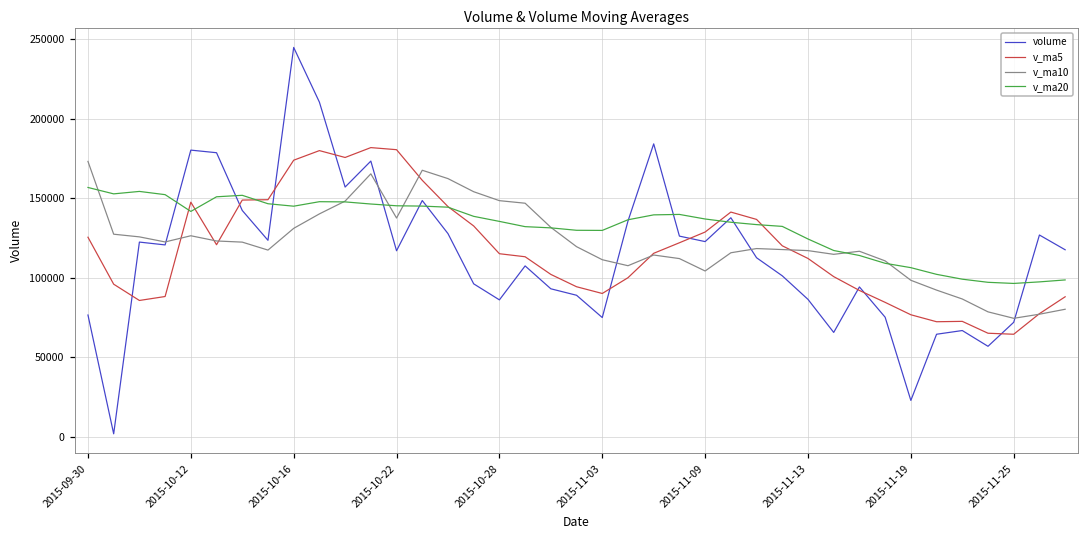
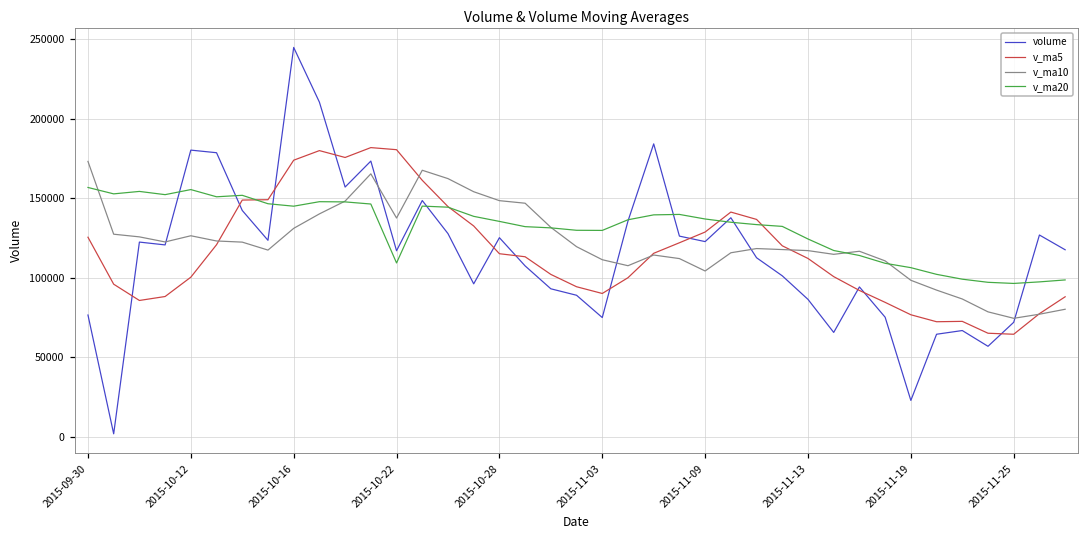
v_ma5, 2015-10-12: 148000 -> 100000
v_ma20, 2015-10-12: 142000 -> 155000
v_ma20, 2015-10-22: 145000 -> 109000
volume, 2015-10-28: 86000 -> 125000
